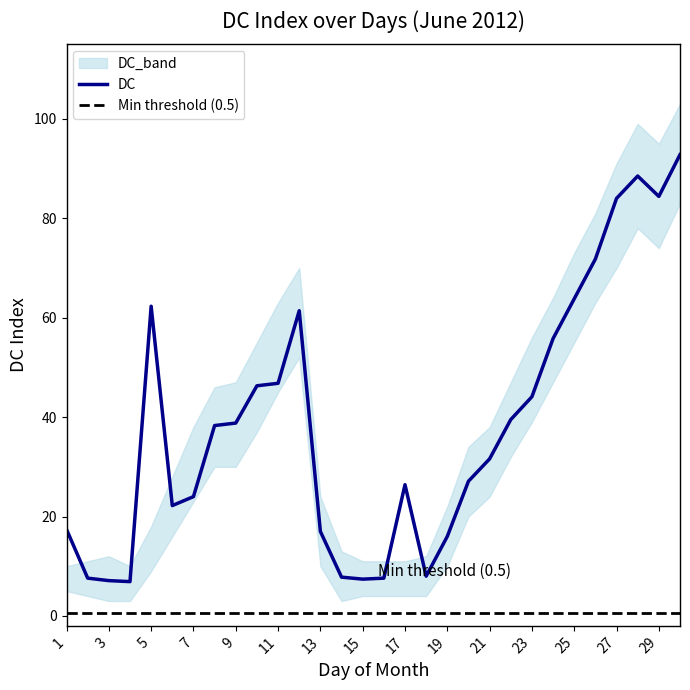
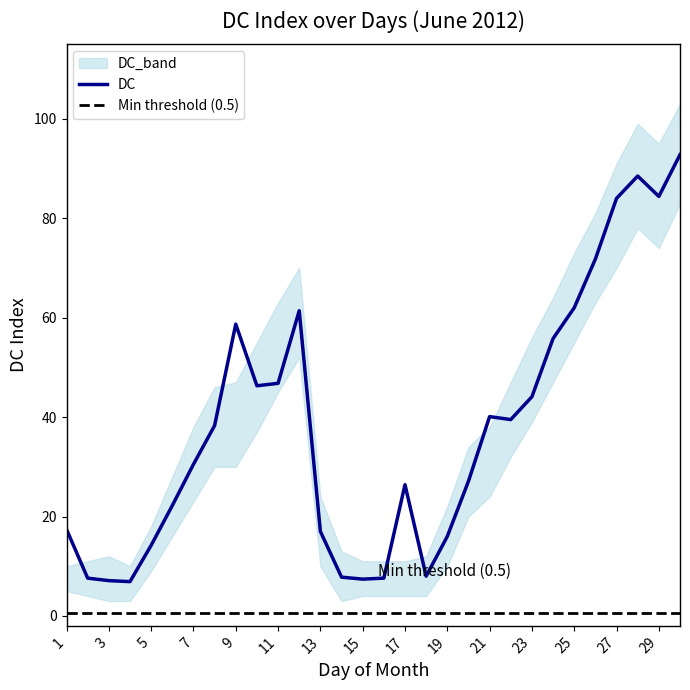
DC, 5: 62 -> 14
DC, 7: 24 -> 31
DC, 9: 39 -> 59
DC, 21: 32 -> 40
DC, 25: 64 -> 62
